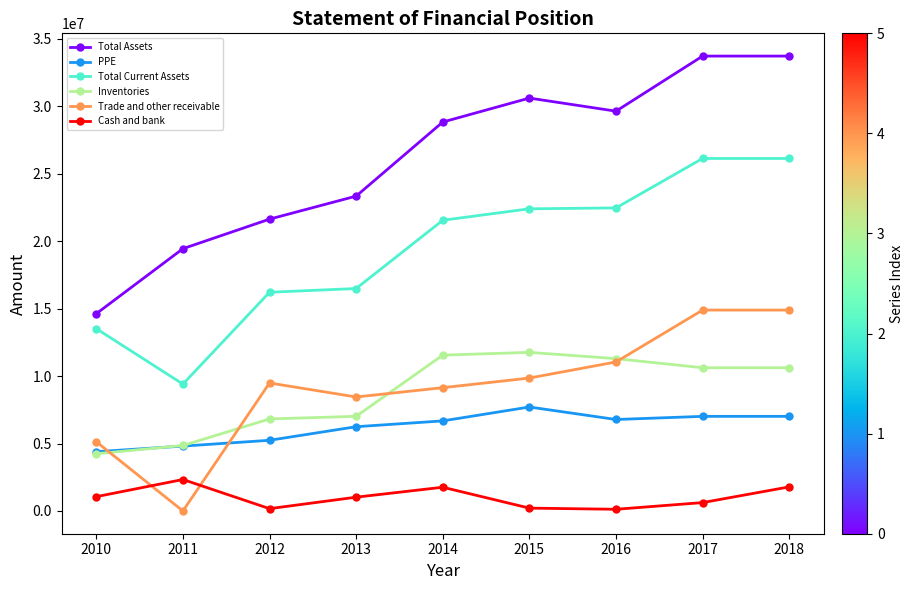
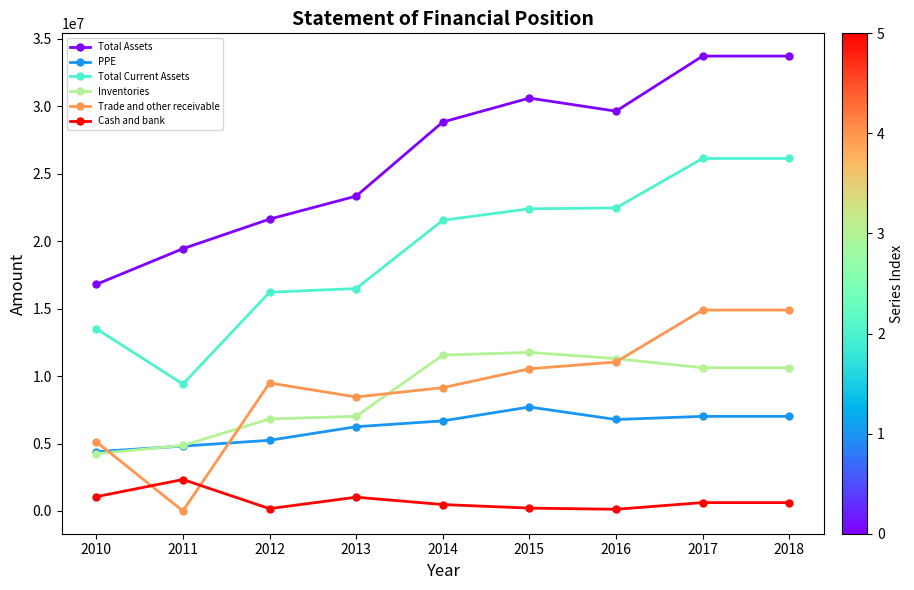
Total Assets, 2010: 14600000 -> 16800000
Cash and bank, 2014: 1800000 -> 500000
Trade and other receivable, 2015: 9900000 -> 10500000
Cash and bank, 2018: 1800000 -> 600000
